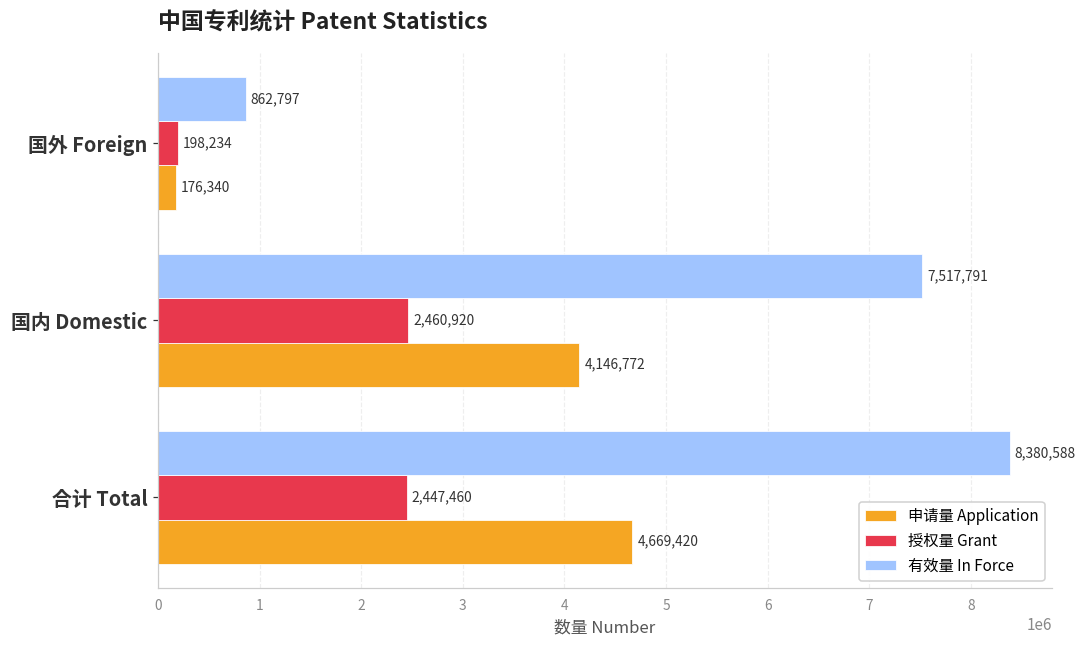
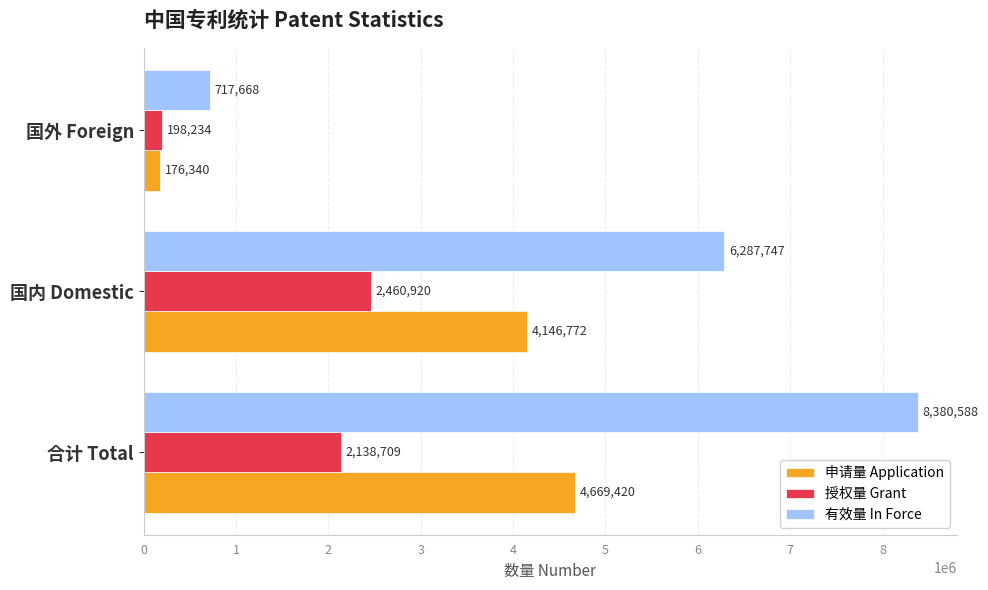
有效量 In Force, 国外 Foreign: 862,797 -> 717,668
有效量 In Force, 国内 Domestic: 7,517,791 -> 6,287,747
授权量 Grant, 合计 Total: 2,447,460 -> 2,138,709
